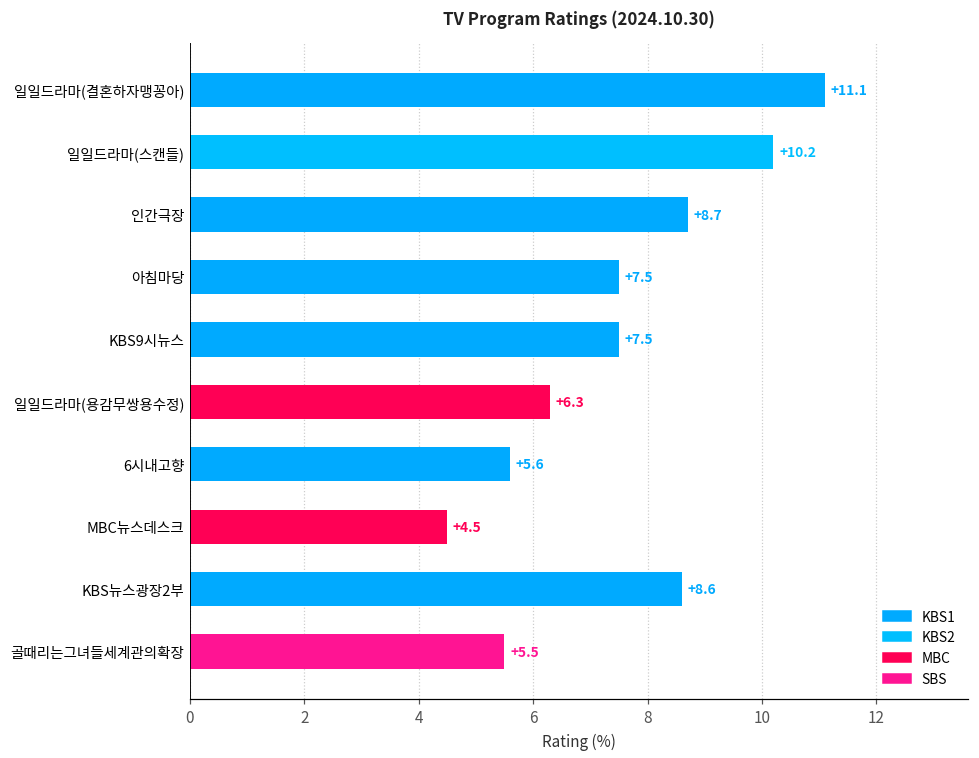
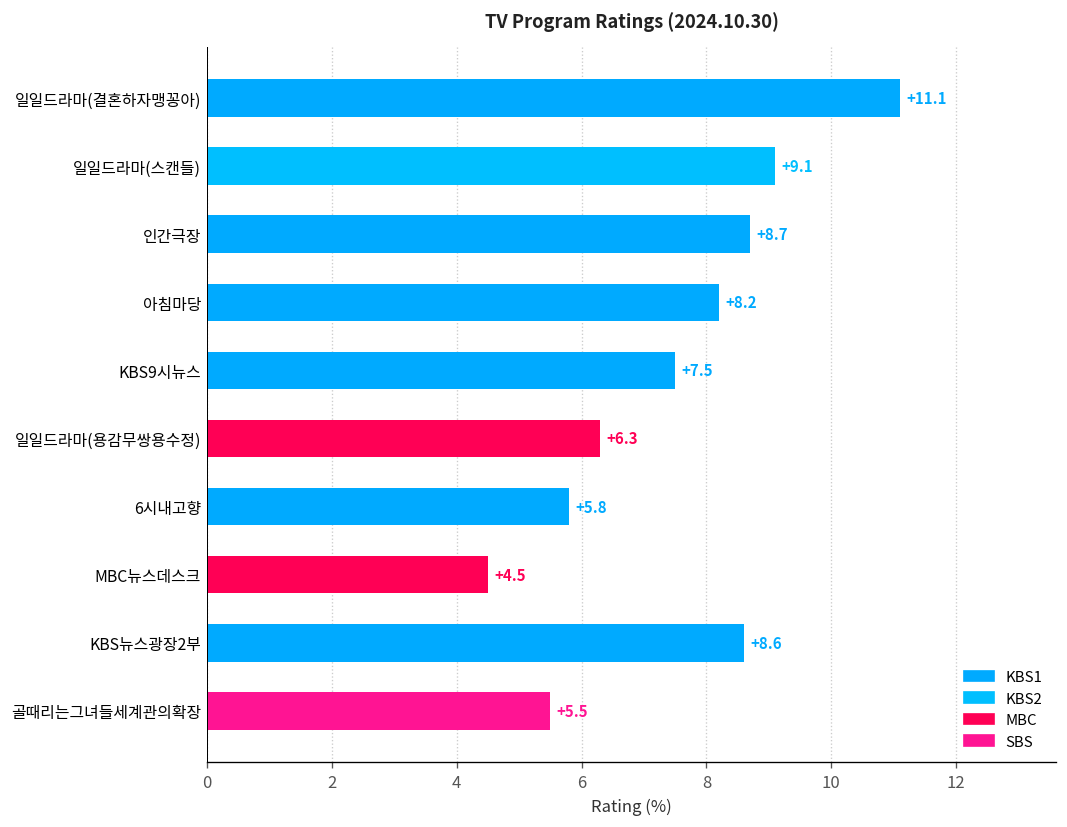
일일드라마(스캔들): +10.2 -> +9.1
아침마당: +7.5 -> +8.2
6시내고향: +5.6 -> +5.8
